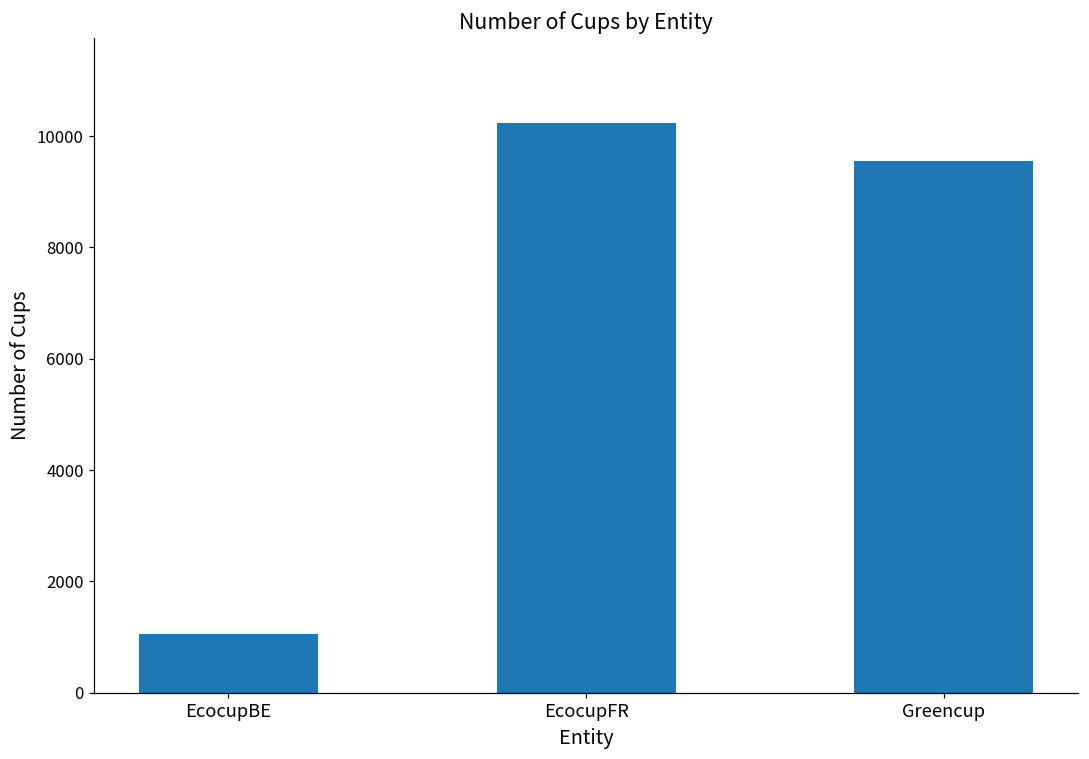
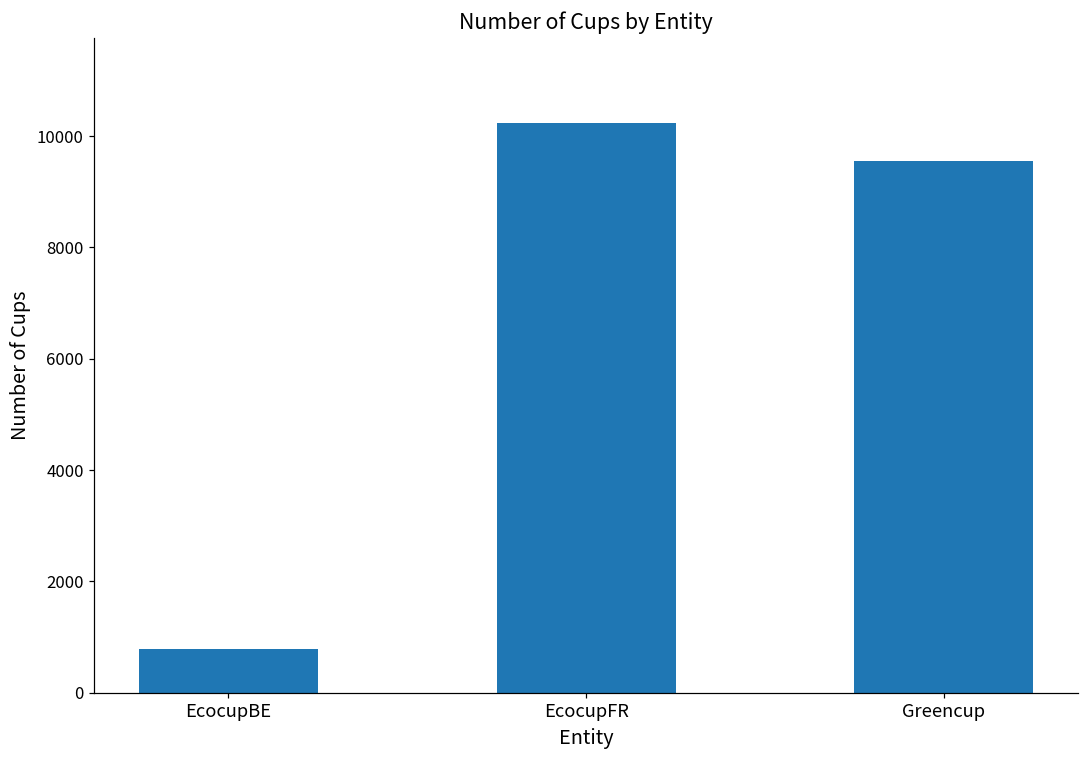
EcocupBE: 1000 -> 800
